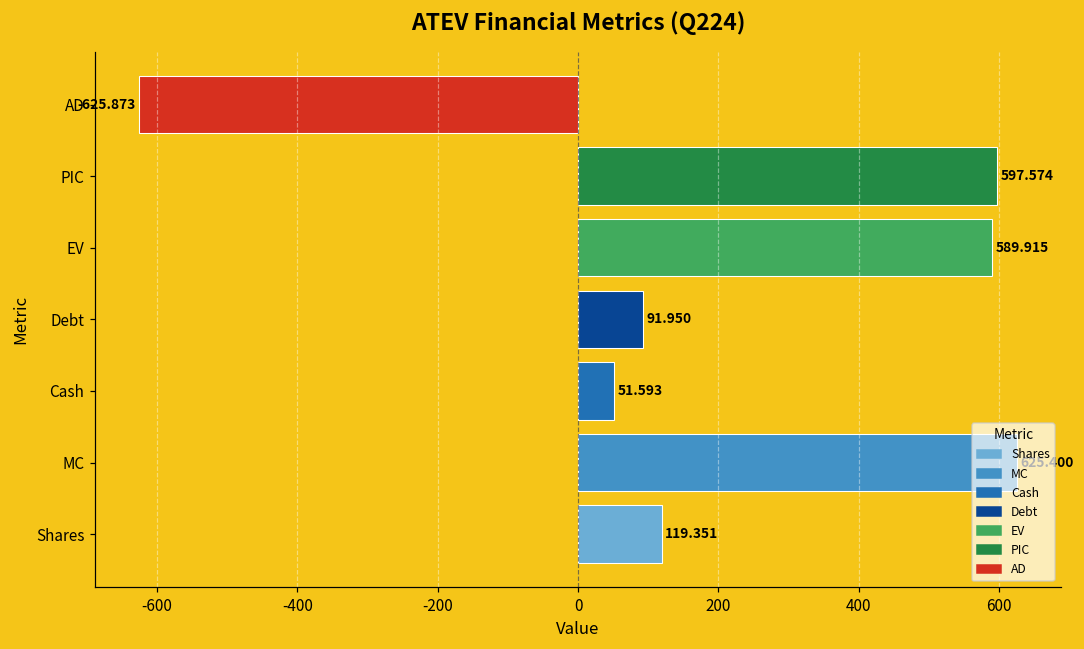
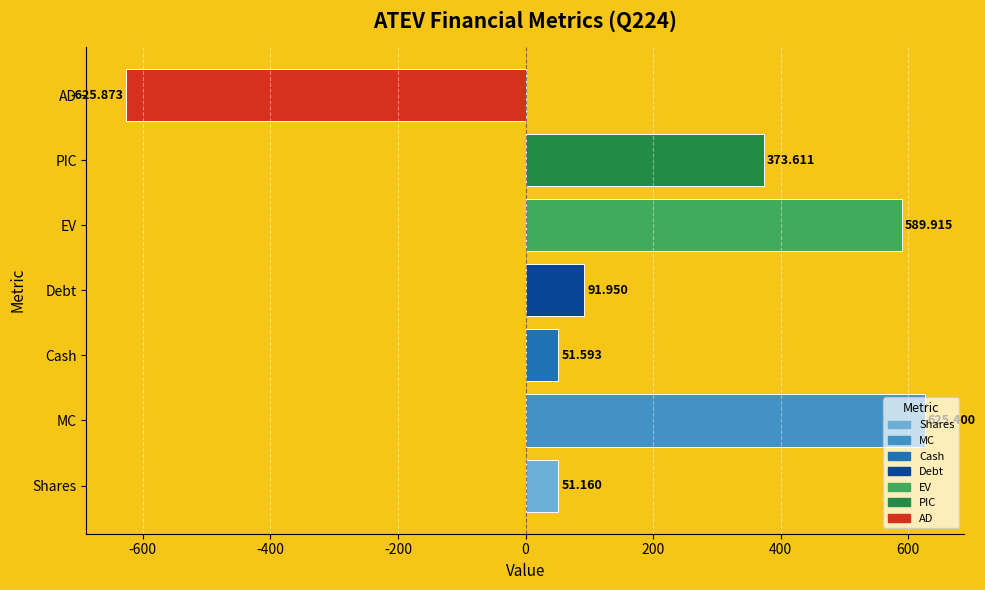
PIC: 597.574 -> 373.611
Shares: 119.351 -> 51.160
